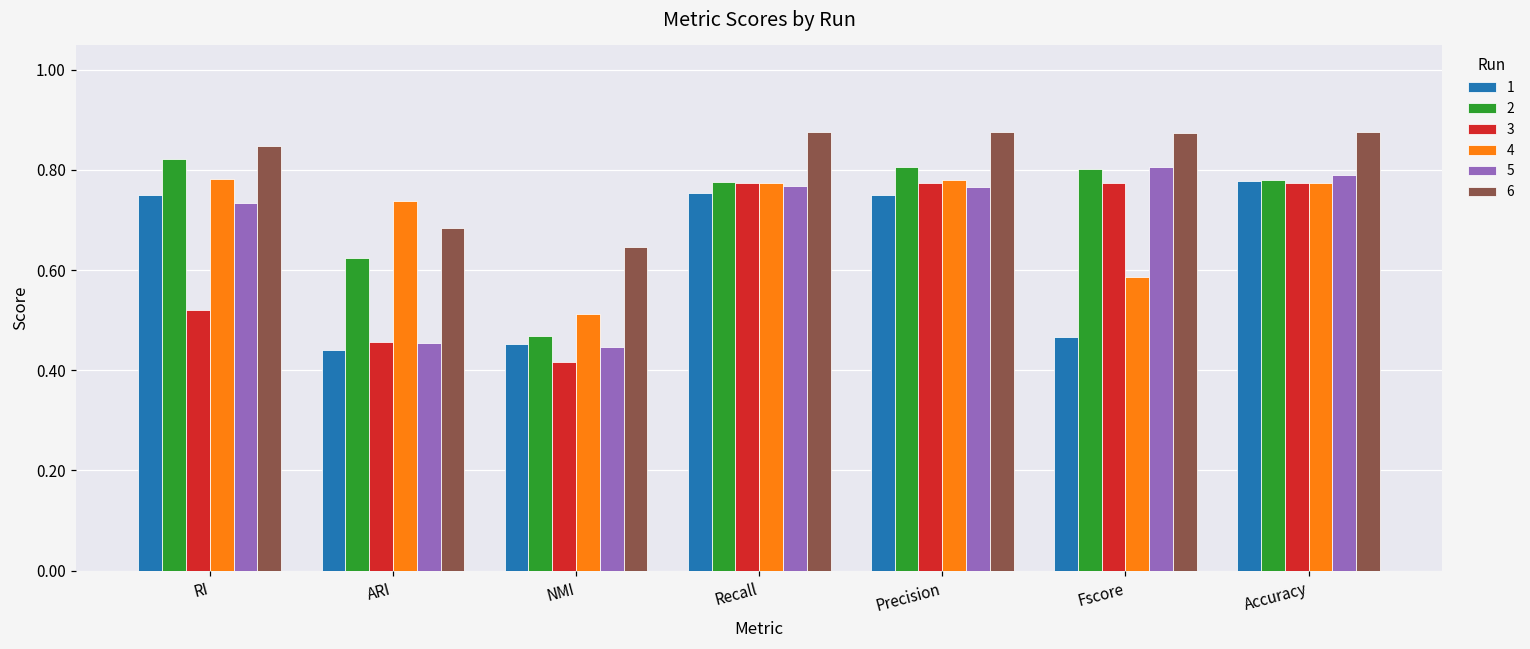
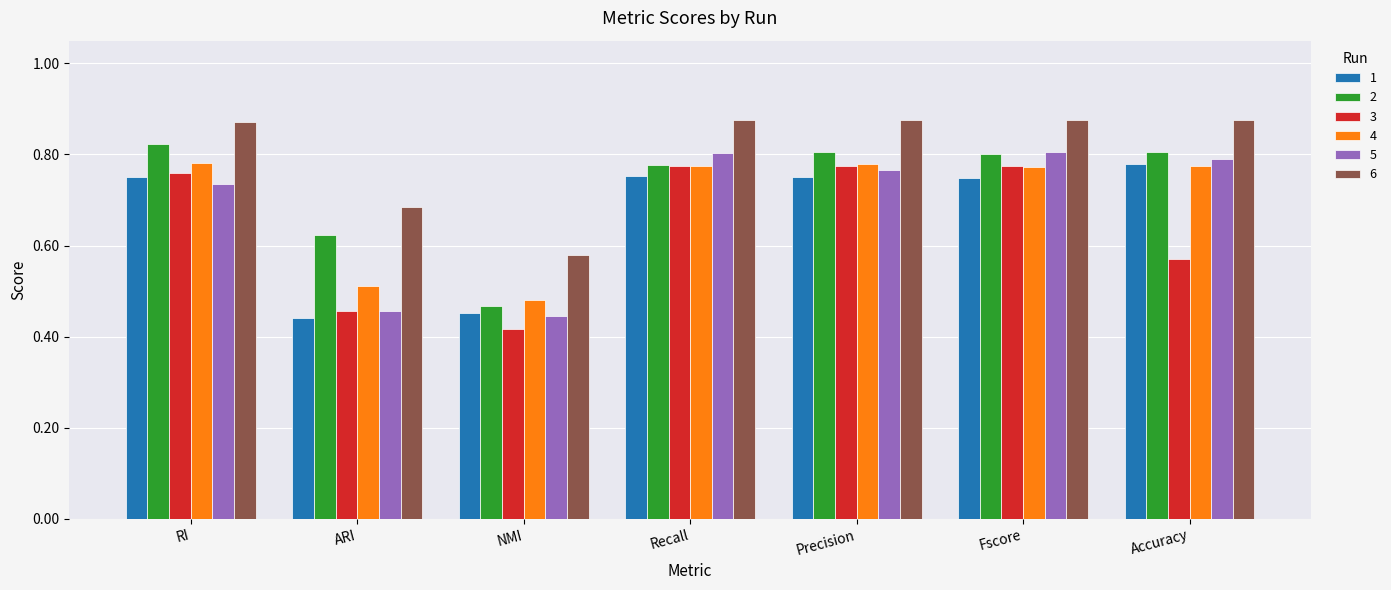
3, RI: 0.52 -> 0.76
6, RI: 0.85 -> 0.87
4, ARI: 0.74 -> 0.51
4, NMI: 0.51 -> 0.48
6, NMI: 0.65 -> 0.58
5, Recall: 0.77 -> 0.80
1, Fscore: 0.47 -> 0.75
4, Fscore: 0.59 -> 0.77
2, Accuracy: 0.78 -> 0.81
3, Accuracy: 0.77 -> 0.57
